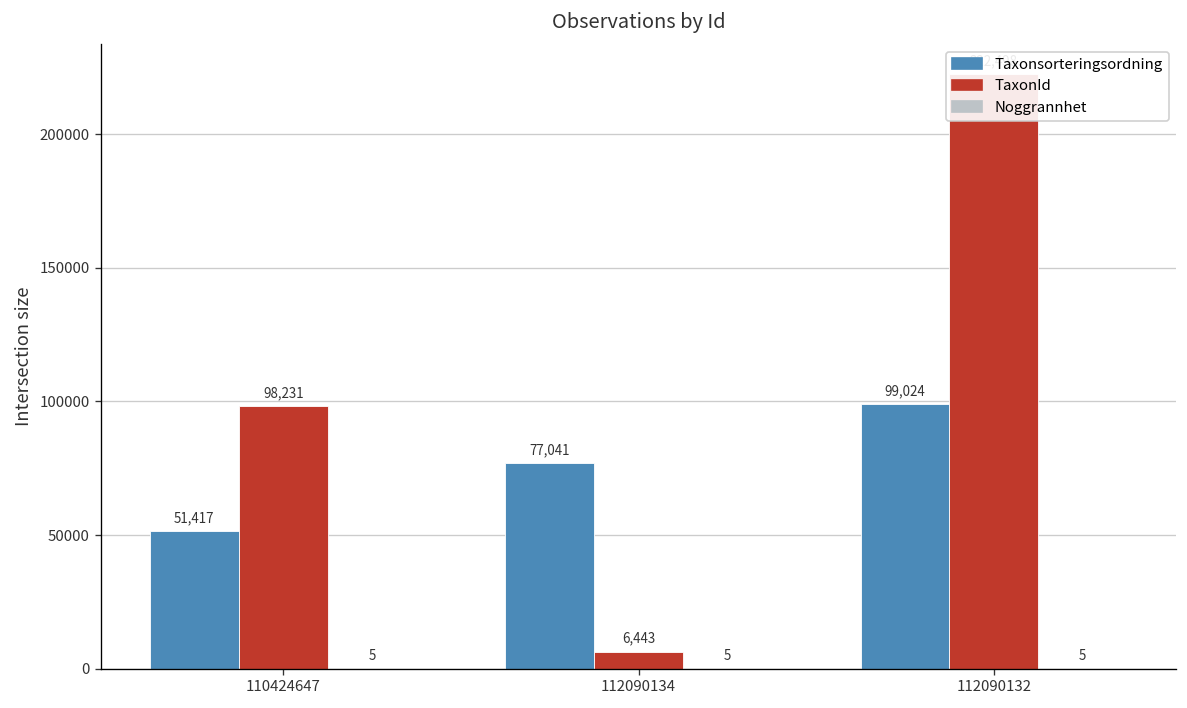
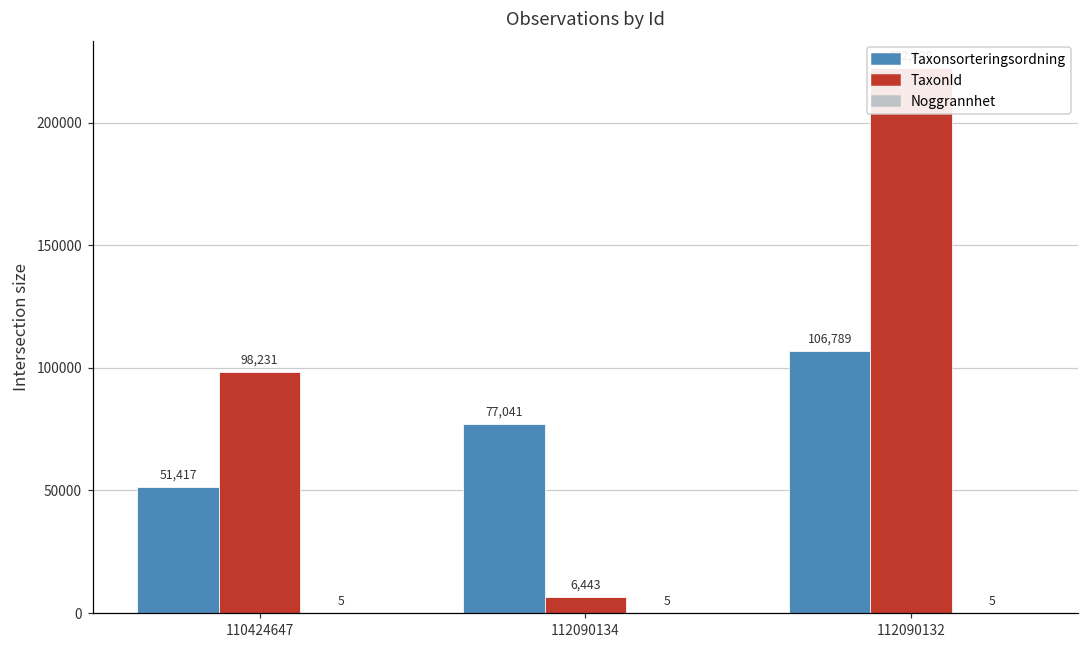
Taxonsorteringsordning, 112090132: 99,024 -> 106,789
